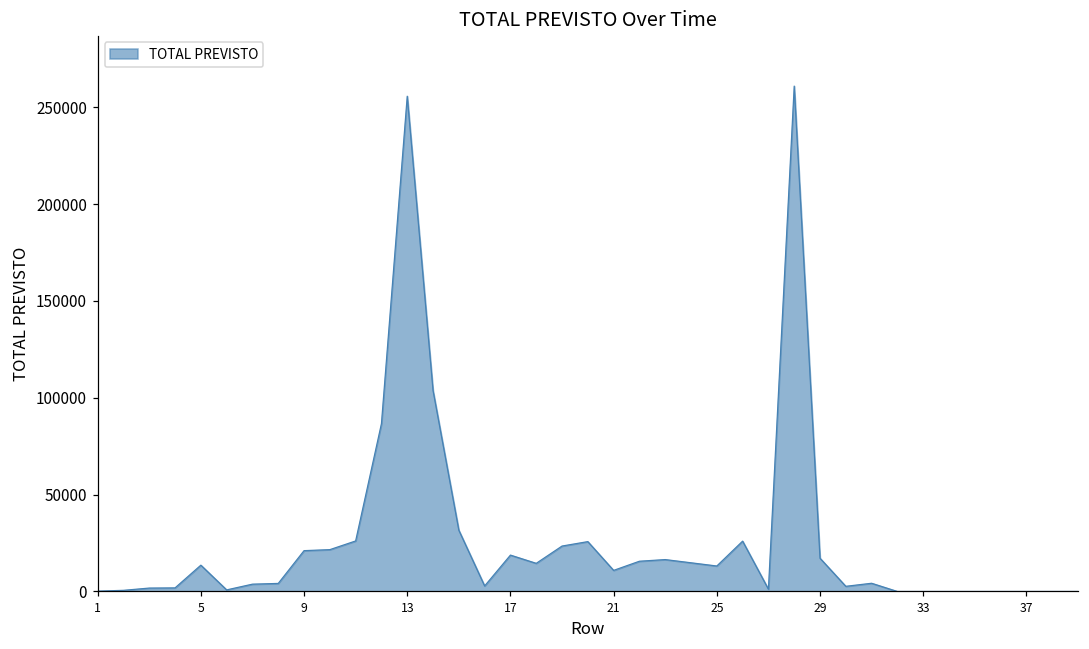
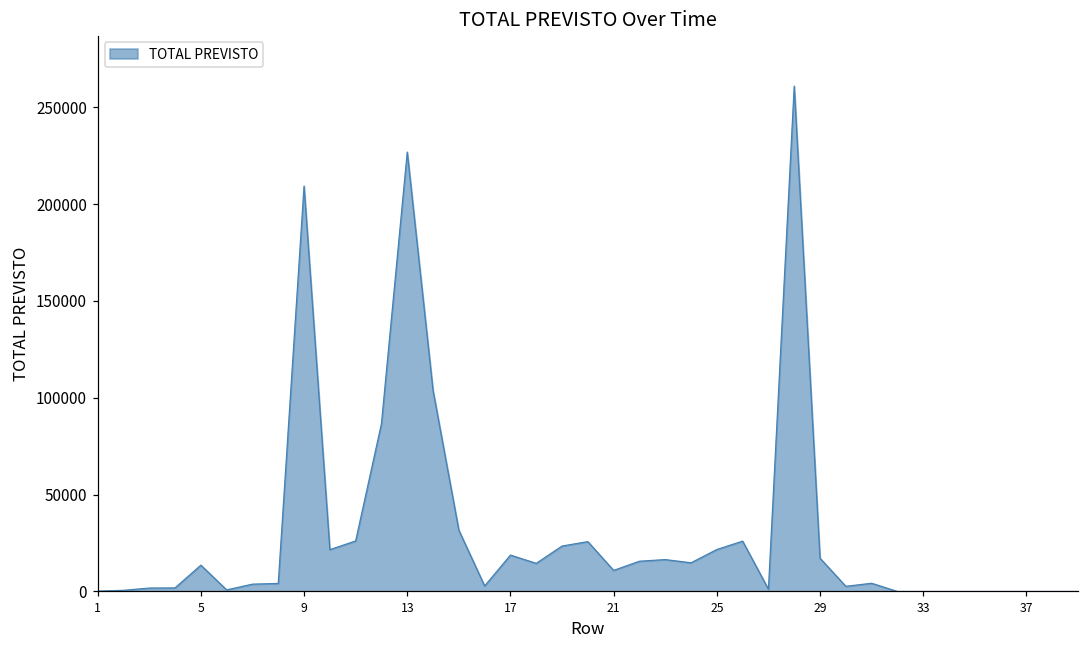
9: 21000 -> 209000
13: 256000 -> 227000
25: 13000 -> 22000
